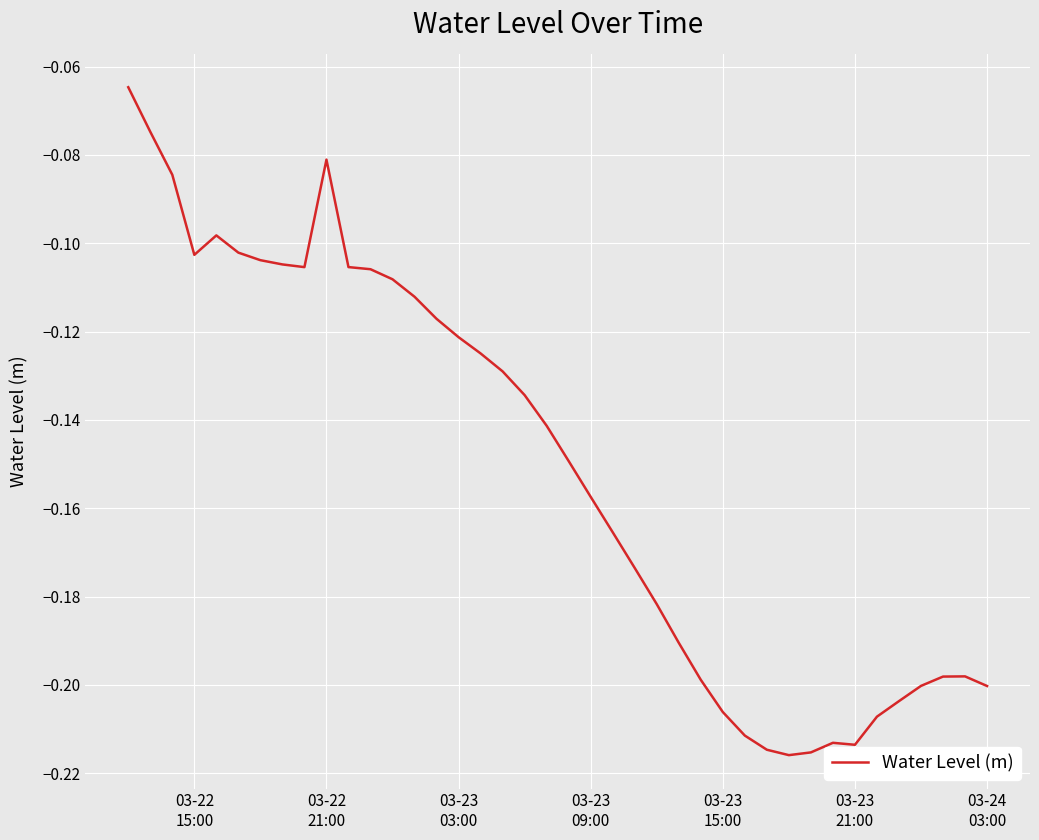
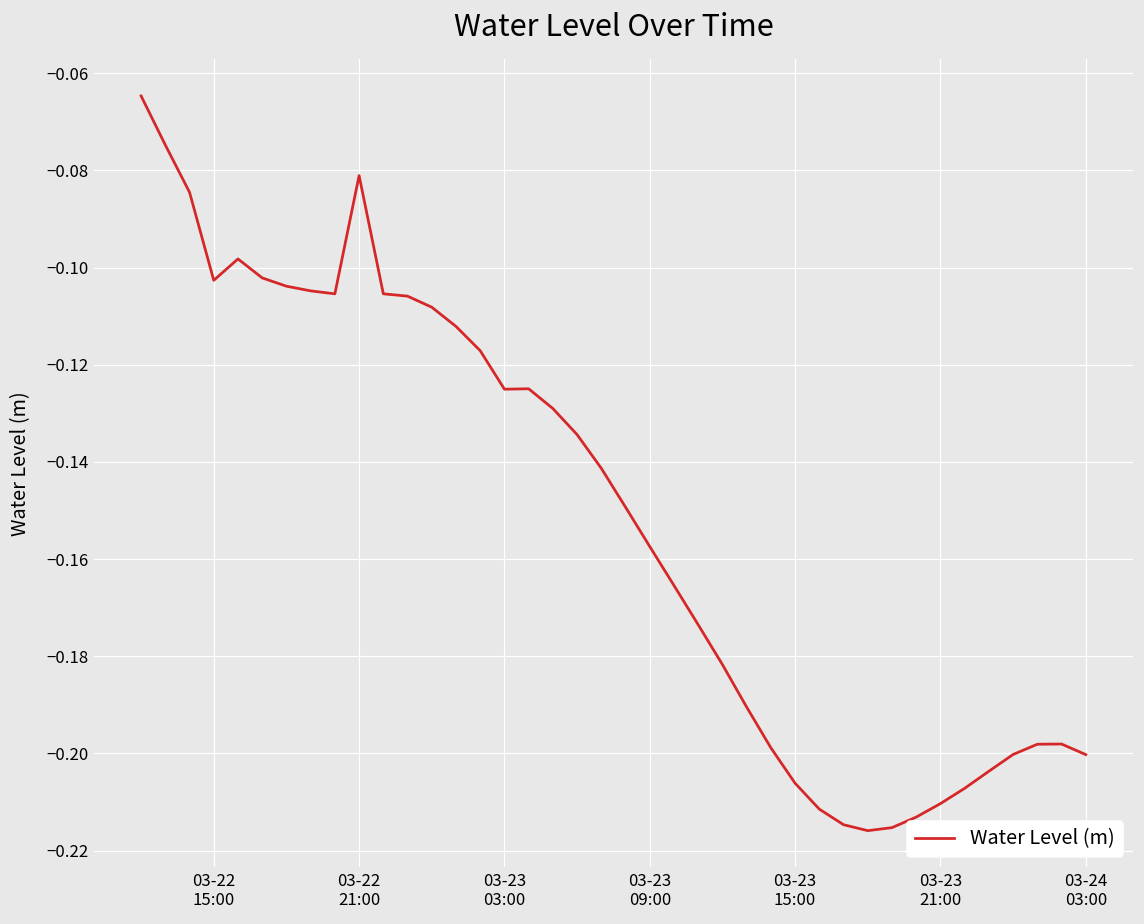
03-23 03:00: -0.121 -> -0.125
03-23 21:00: -0.214 -> -0.210
